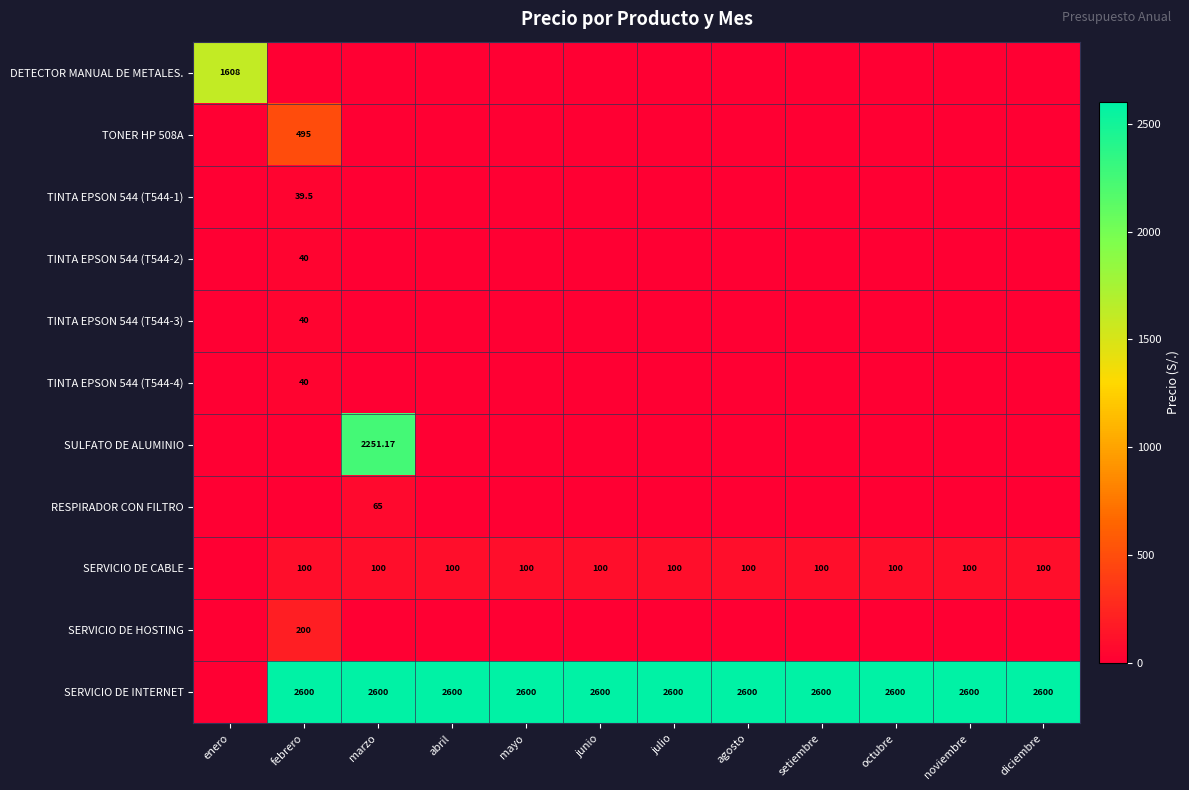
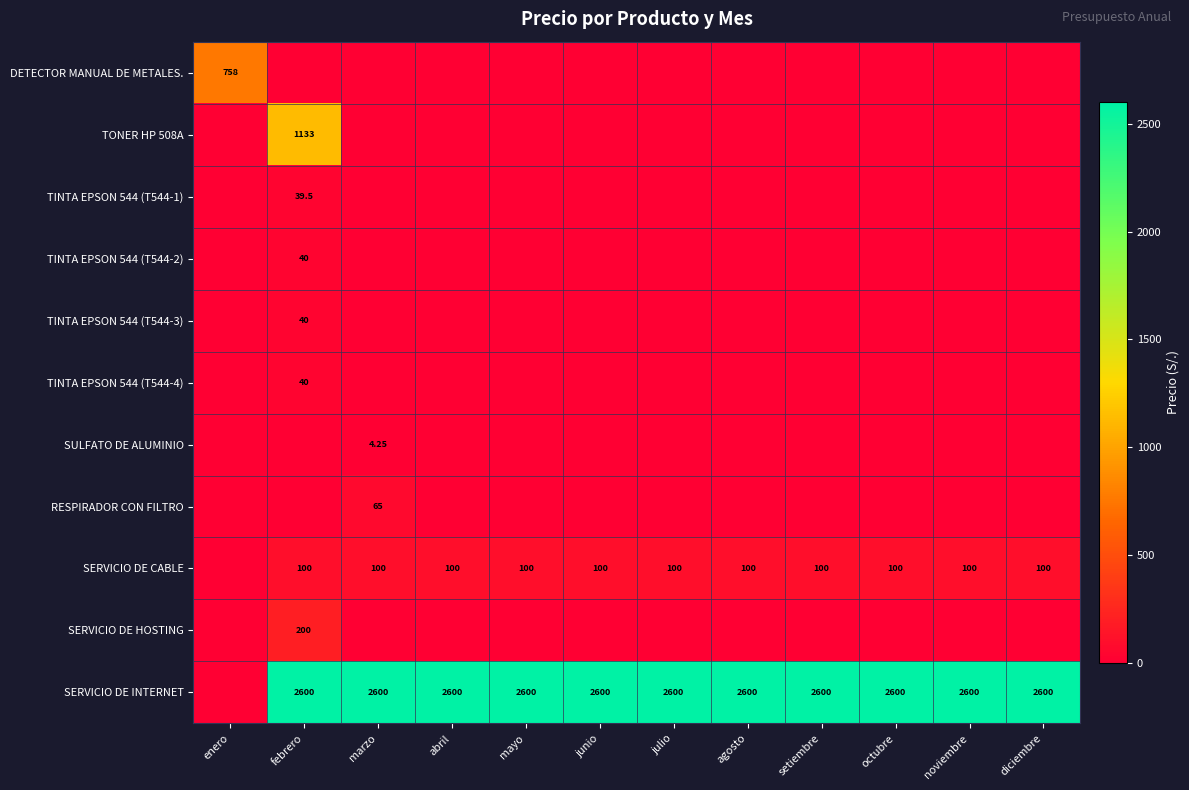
DETECTOR MANUAL DE METALES., enero: 1608 -> 758
TONER HP 508A, febrero: 495 -> 1133
SULFATO DE ALUMINIO, marzo: 2251.17 -> 4.25
